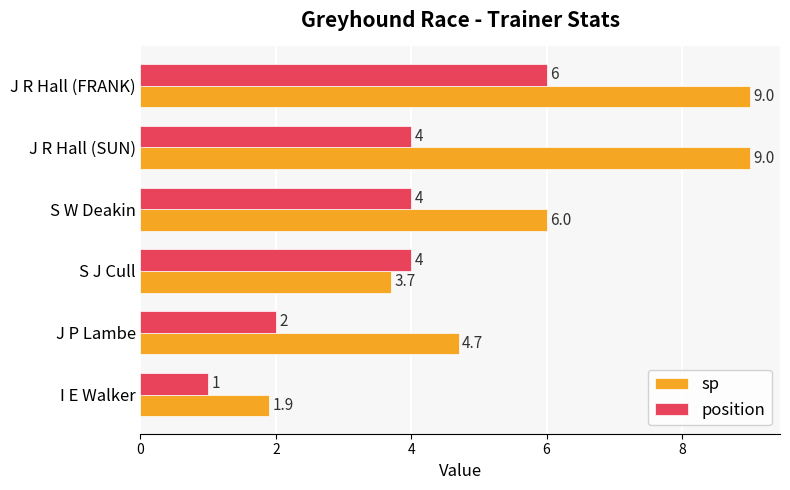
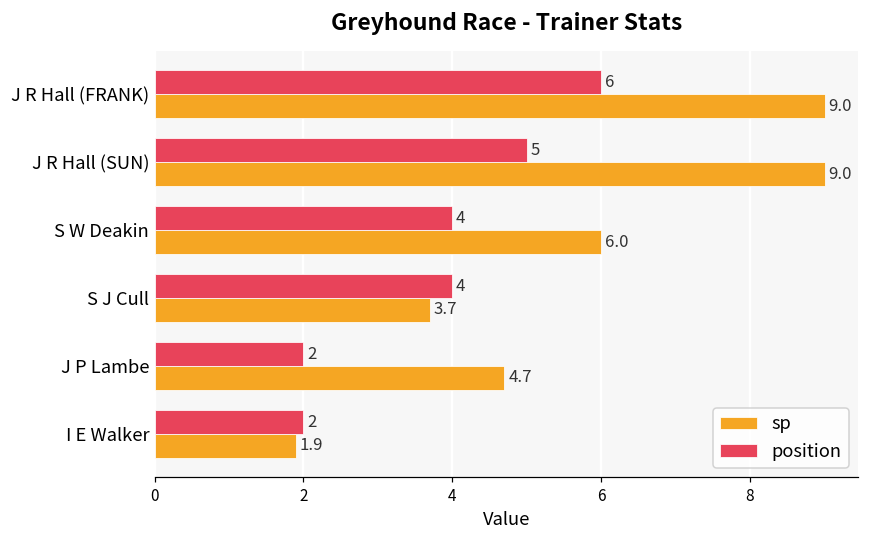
position, J R Hall (SUN): 4 -> 5
position, I E Walker: 1 -> 2
